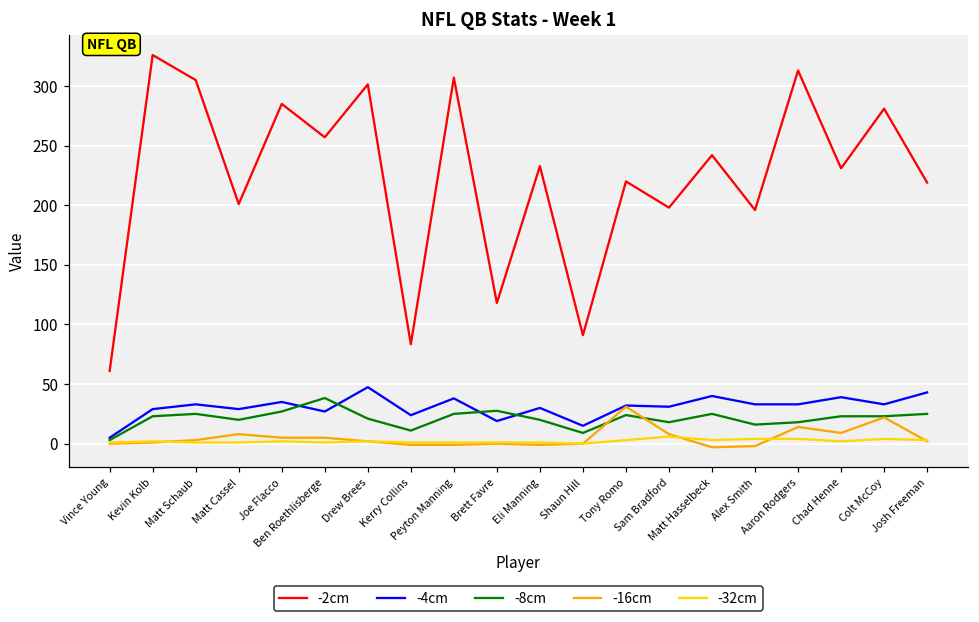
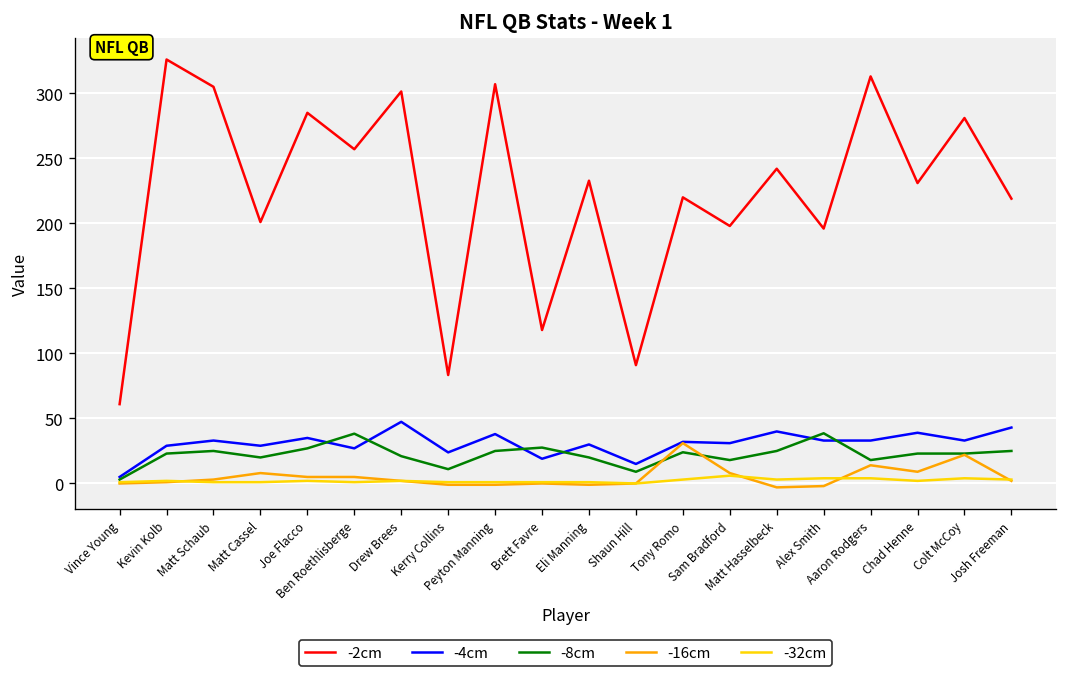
-8cm, Alex Smith: 16 -> 39
